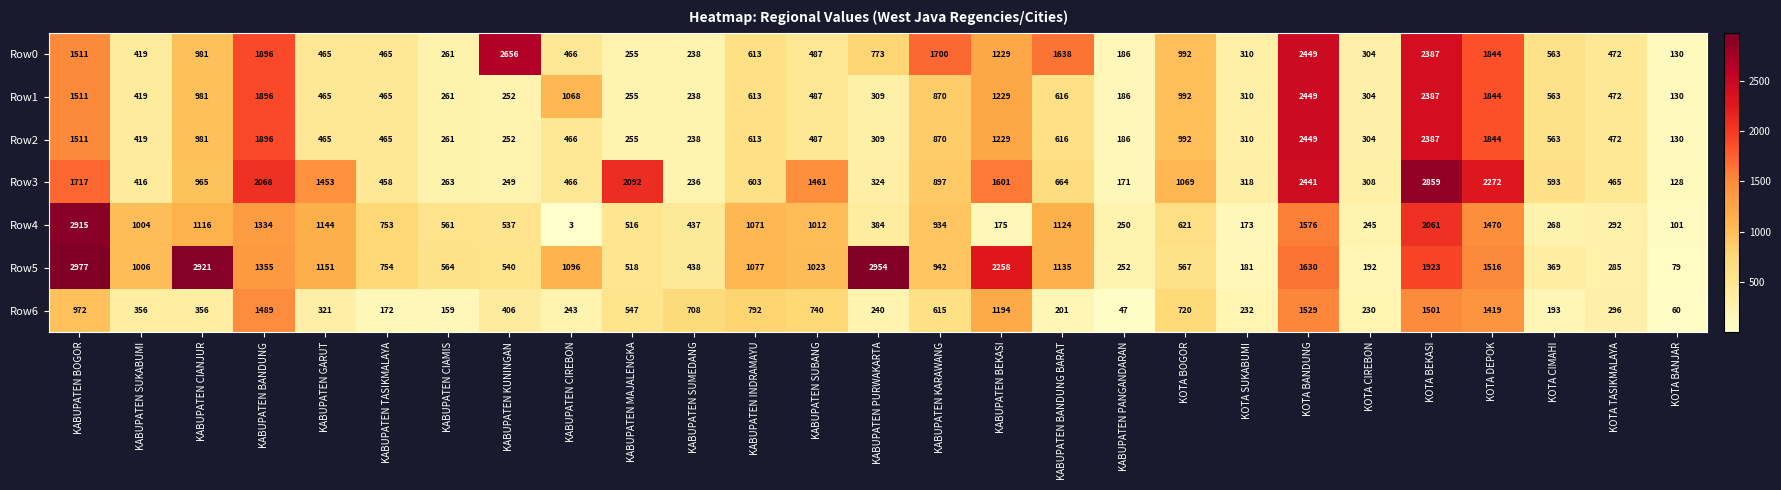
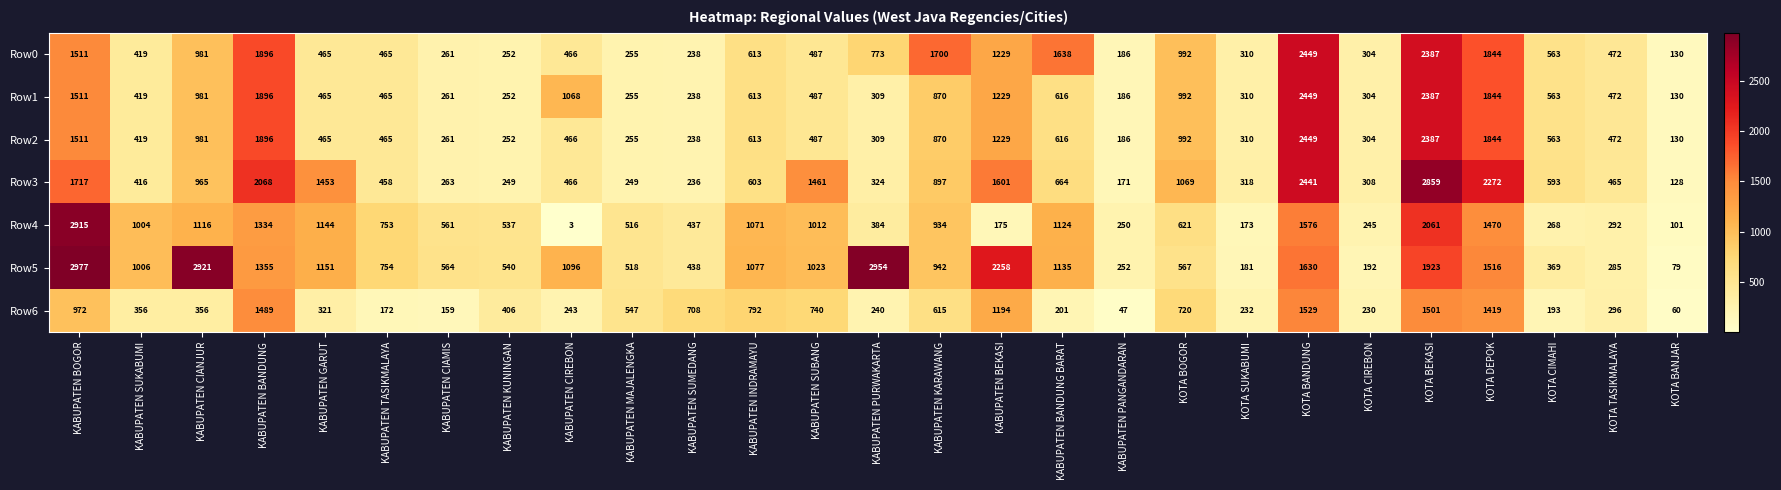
Row0, KABUPATEN KUNINGAN: 2656 -> 252
Row3, KABUPATEN MAJALENGKA: 2092 -> 249
